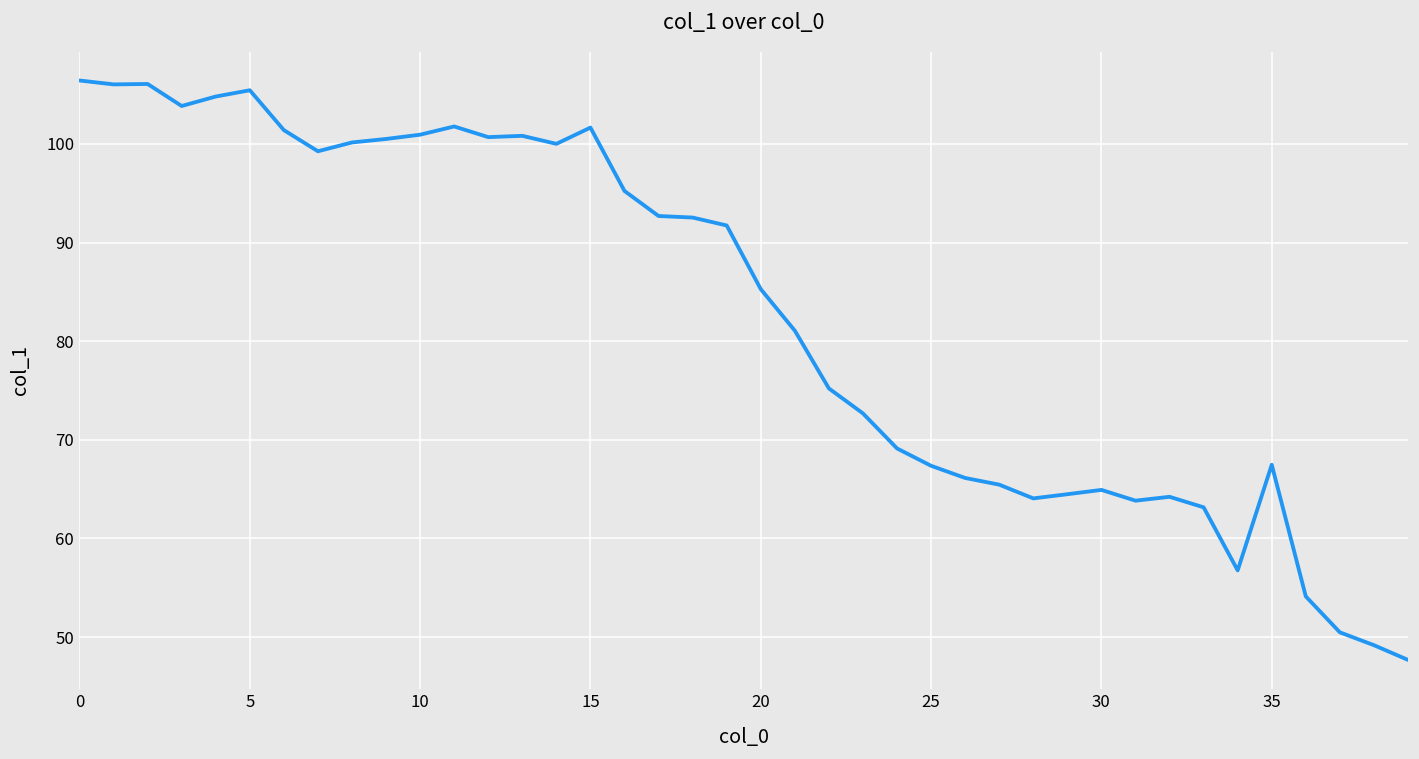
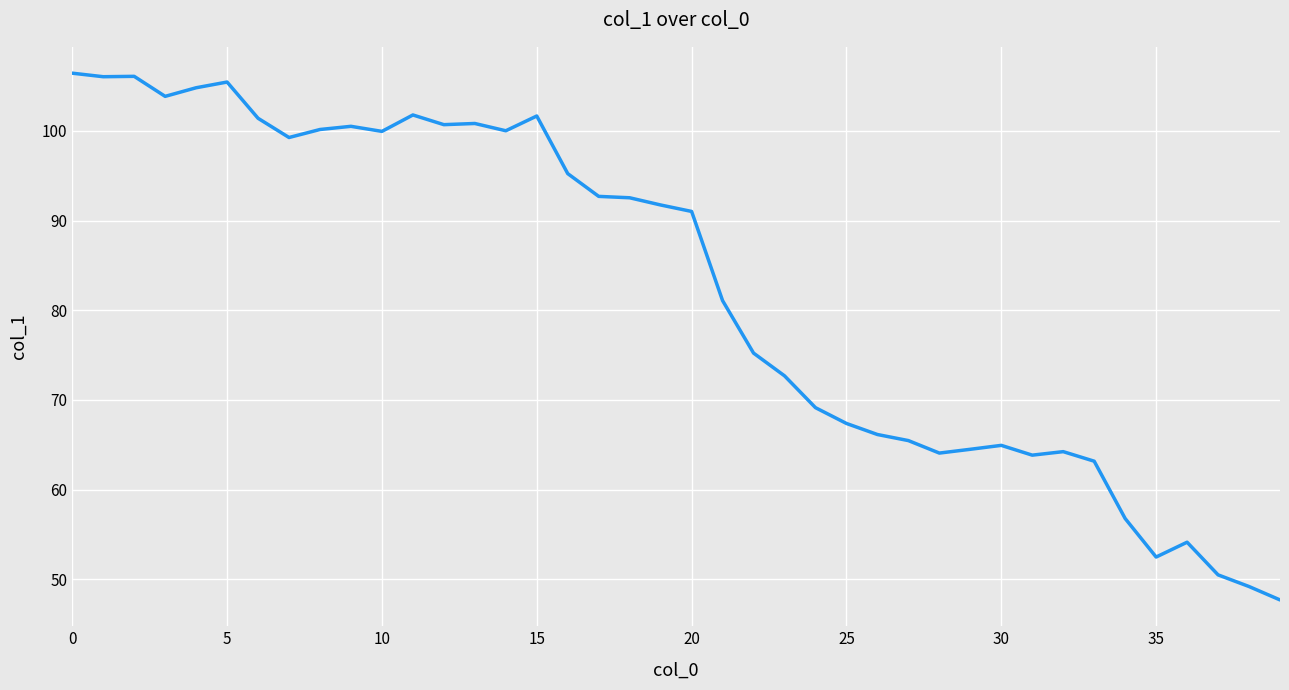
10: 101 -> 100
20: 85 -> 91
35: 67 -> 52
